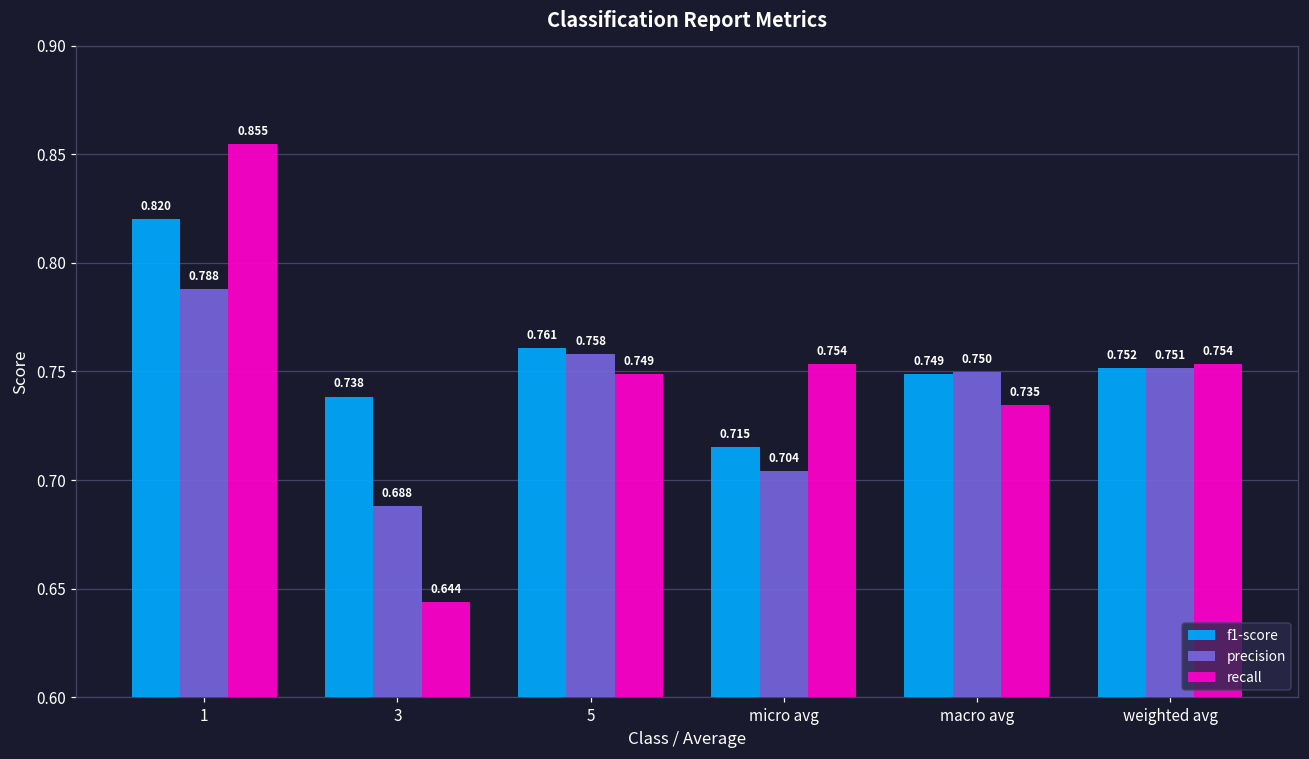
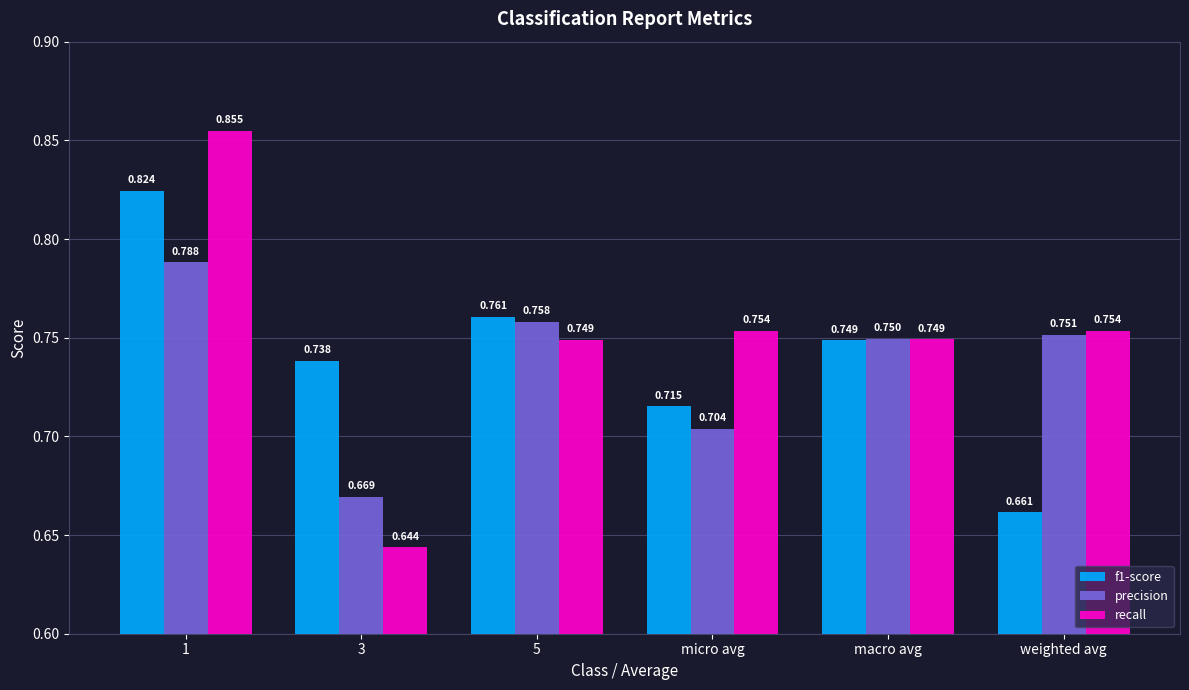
f1-score, 1: 0.820 -> 0.824
precision, 3: 0.688 -> 0.669
recall, macro avg: 0.735 -> 0.749
f1-score, weighted avg: 0.752 -> 0.661
